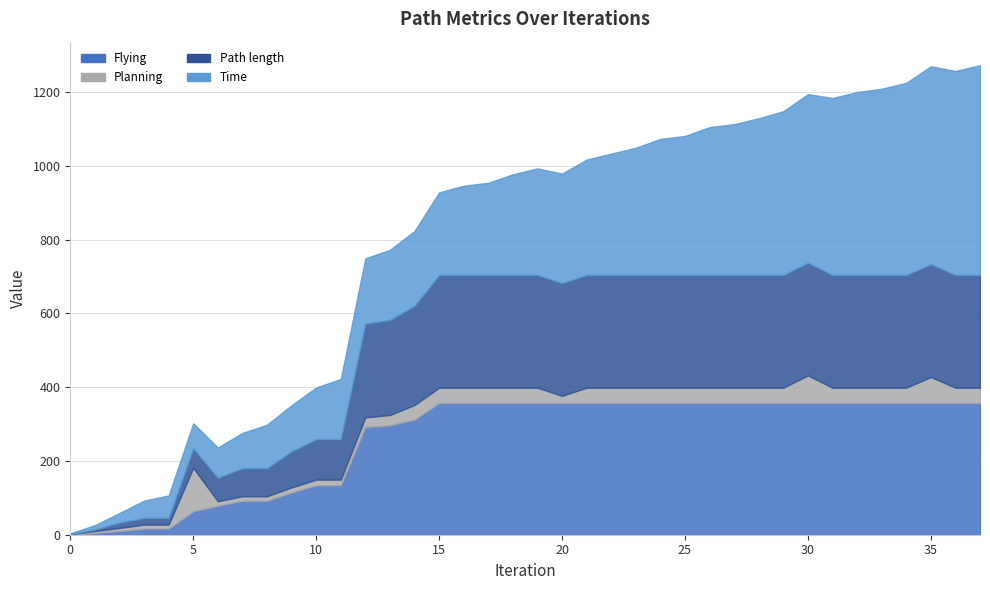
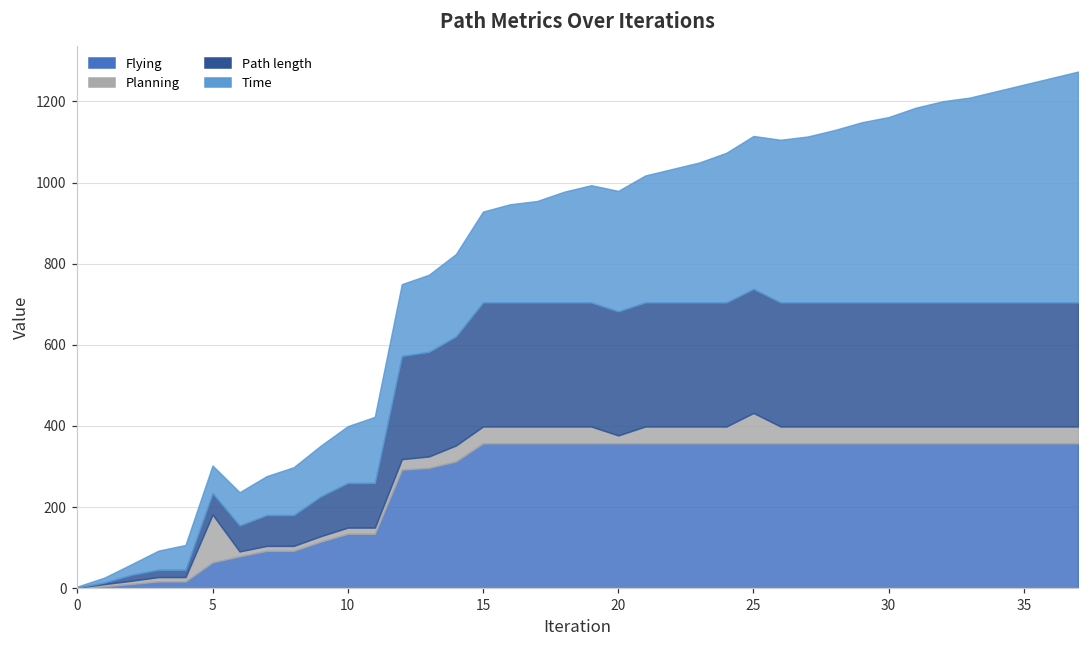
Planning, 25: 40 -> 70
Planning, 30: 70 -> 40
Planning, 35: 70 -> 40
